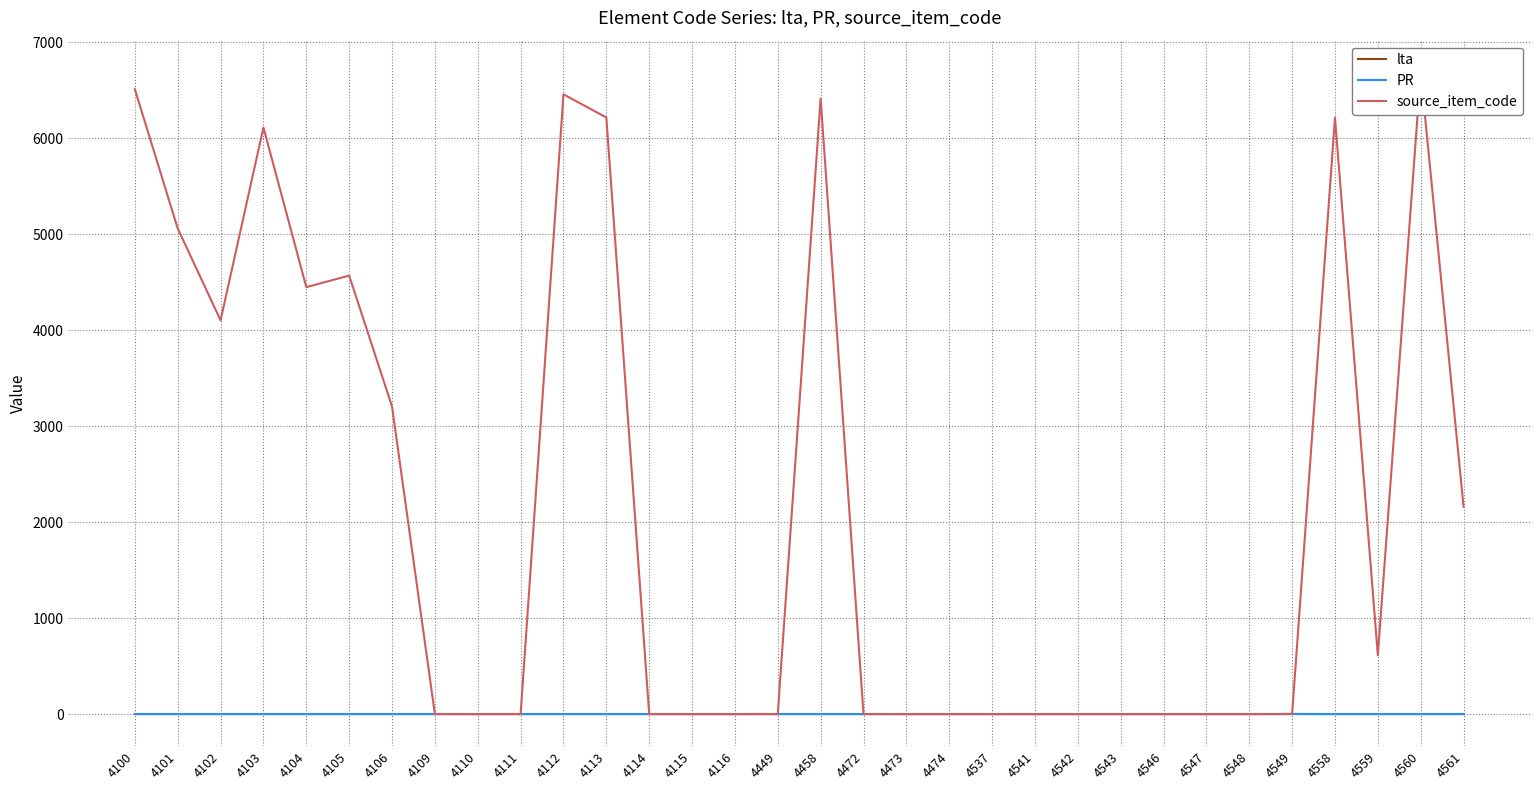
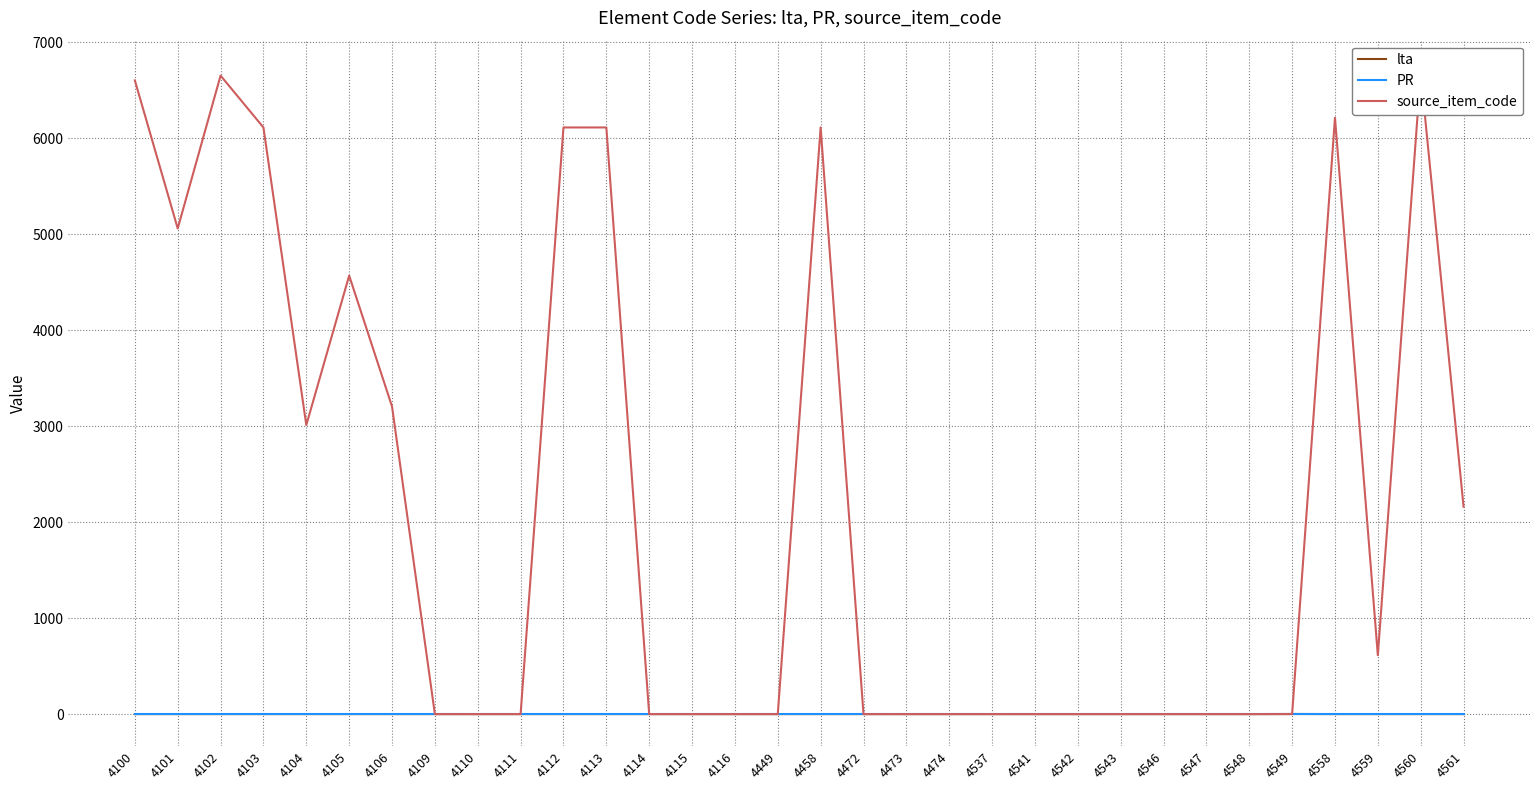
source_item_code, 4100: 6500 -> 6600
source_item_code, 4102: 4100 -> 6700
source_item_code, 4104: 4400 -> 3000
source_item_code, 4112: 6500 -> 6100
source_item_code, 4113: 6200 -> 6100
source_item_code, 4458: 6400 -> 6100
